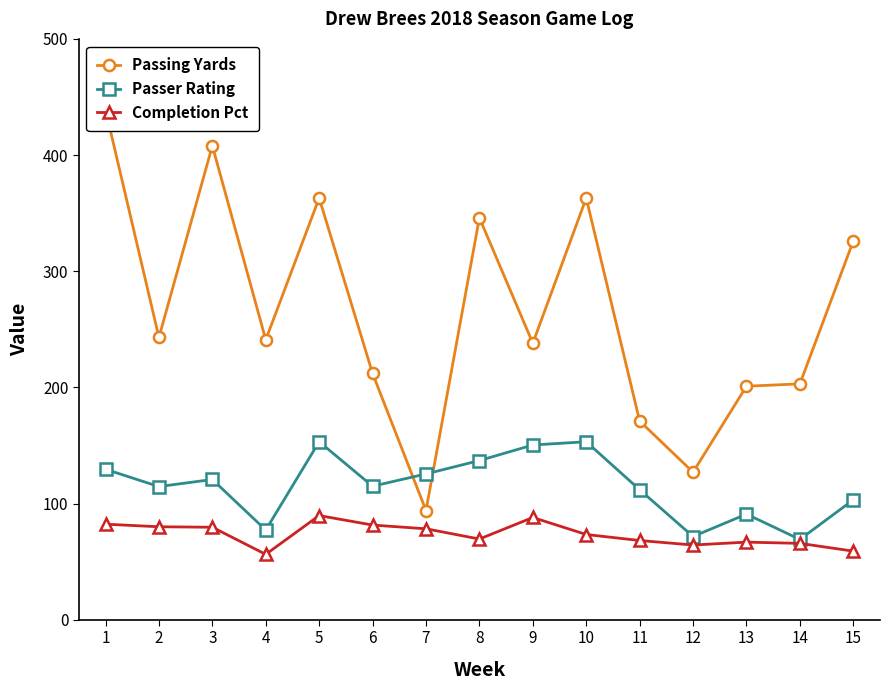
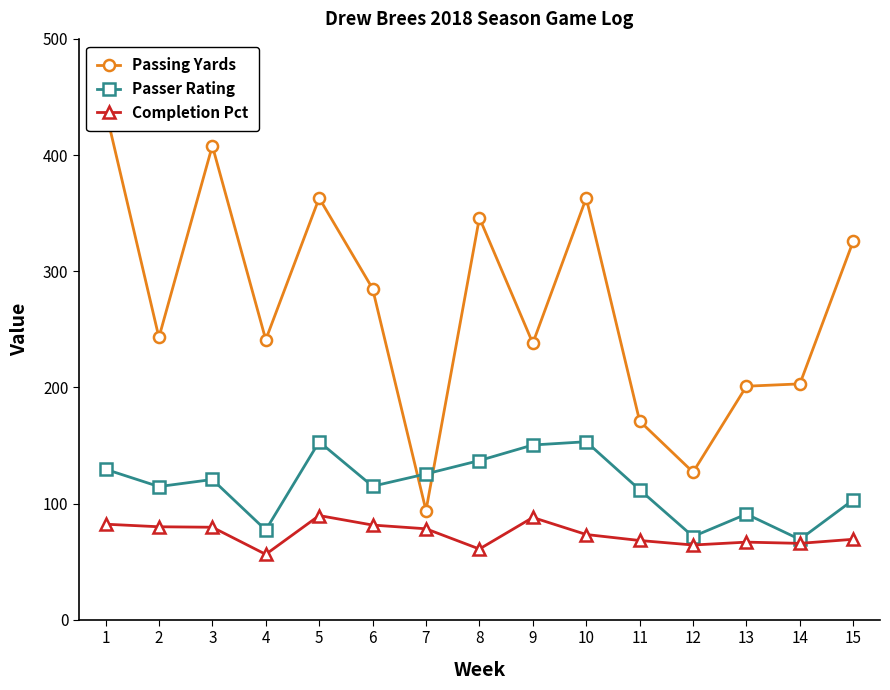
Passing Yards, 6: 212 -> 285
Completion Pct, 8: 69 -> 61
Completion Pct, 15: 59 -> 69
